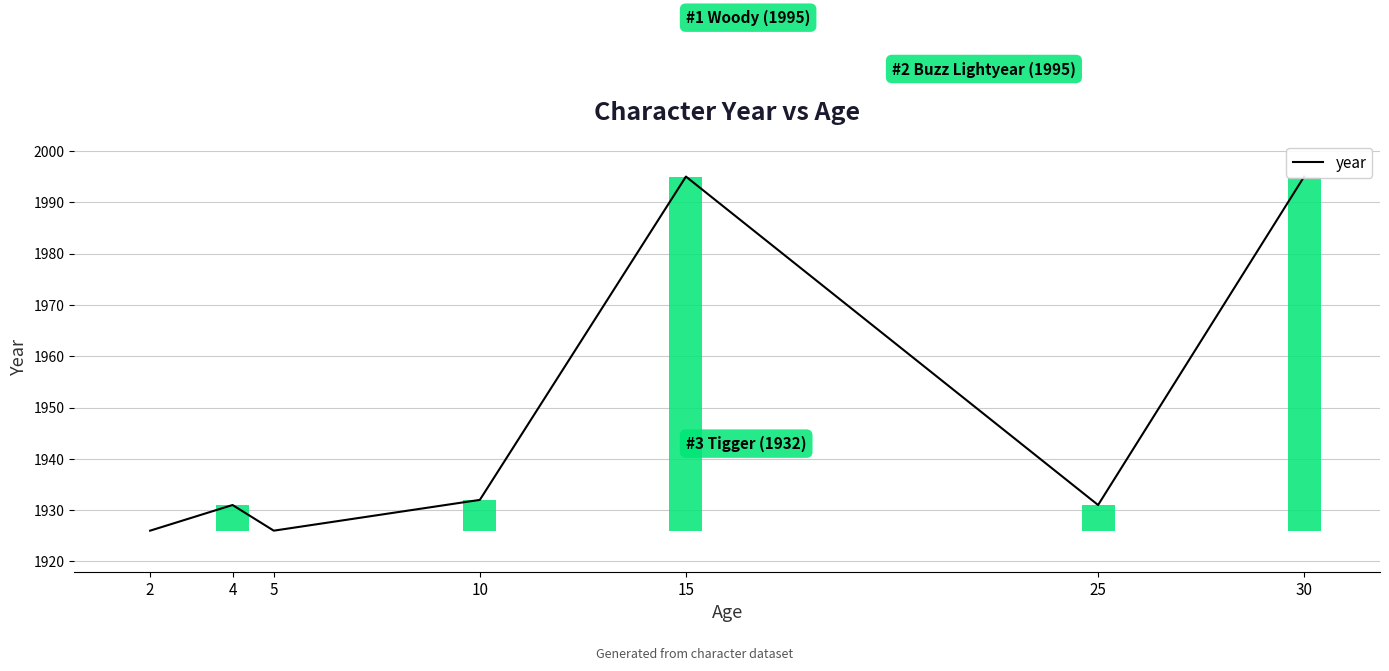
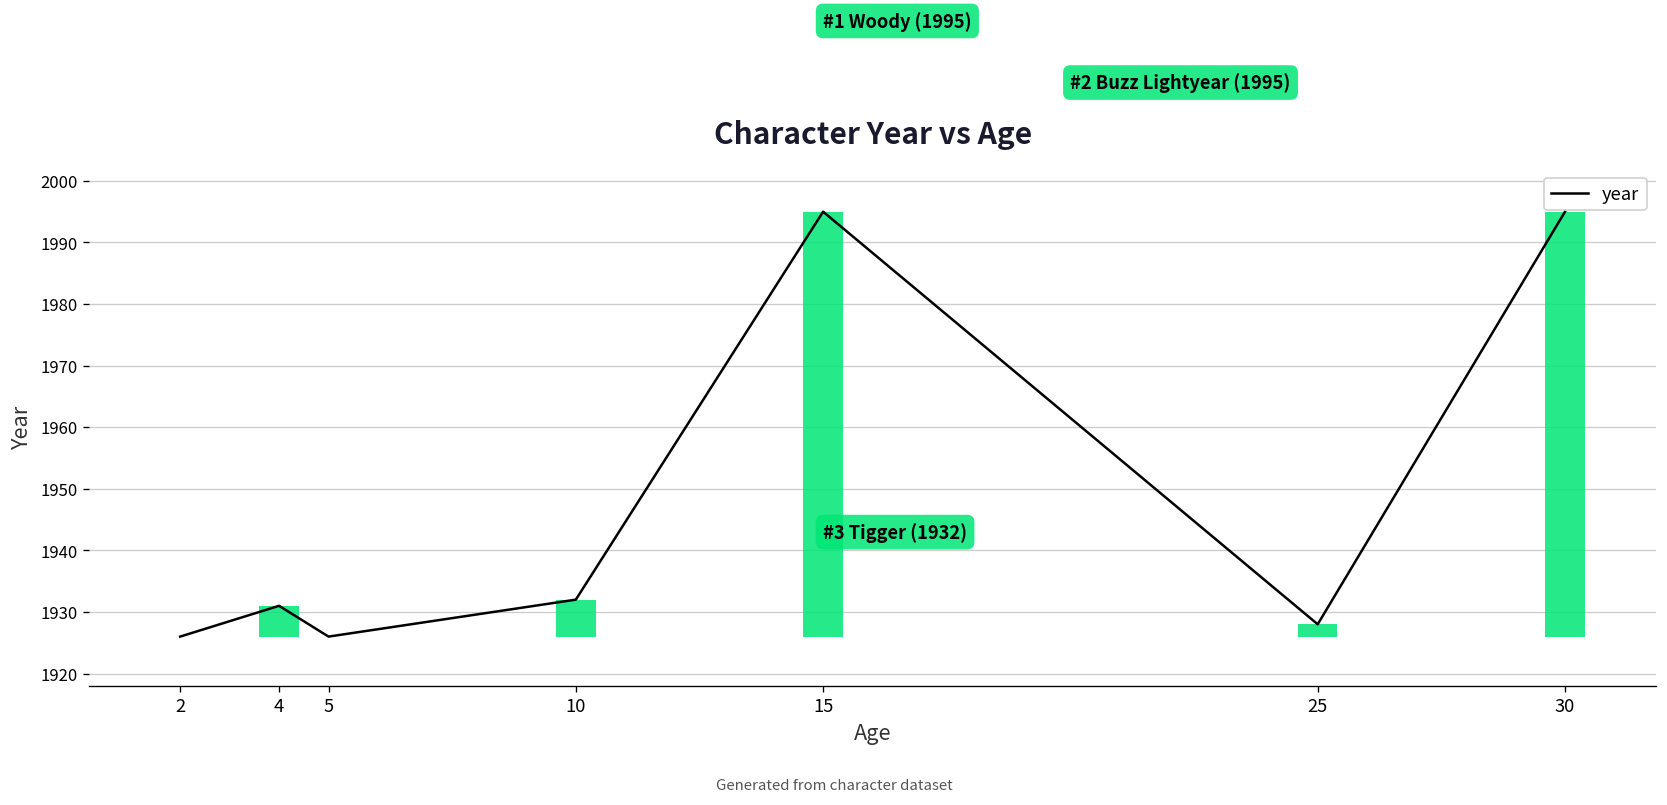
year, 25: 1931 -> 1928
